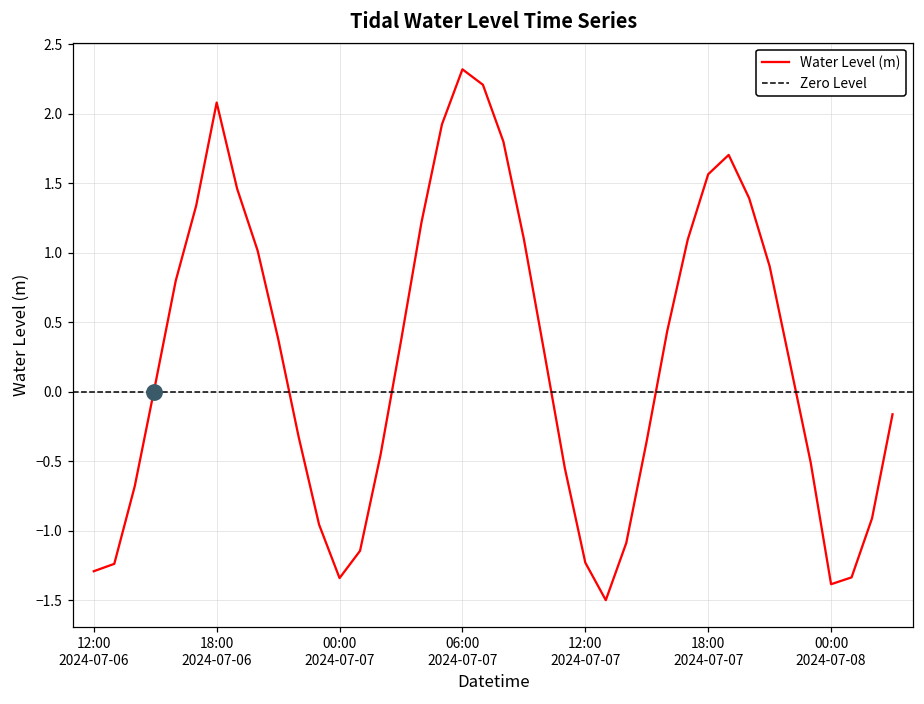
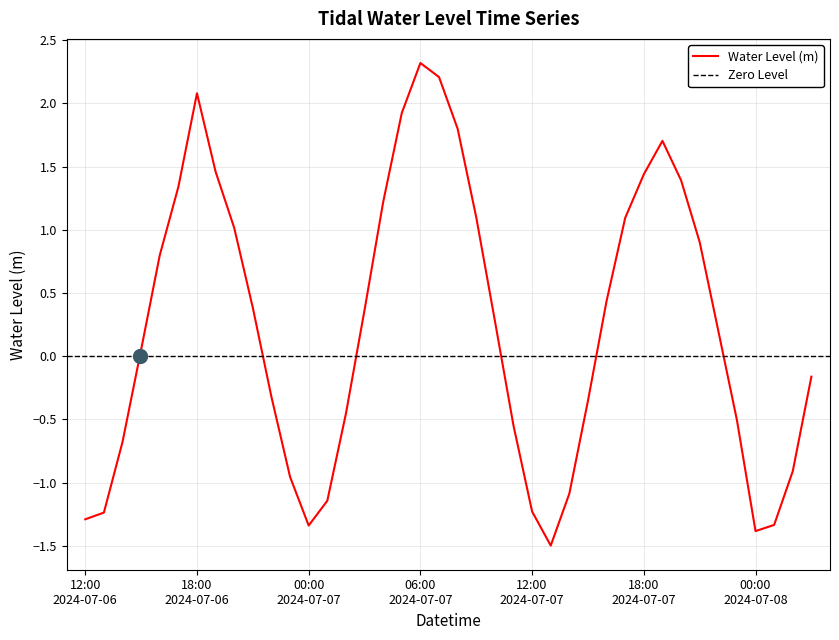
Water Level (m), 18:00 2024-07-07: 1.56 -> 1.44
